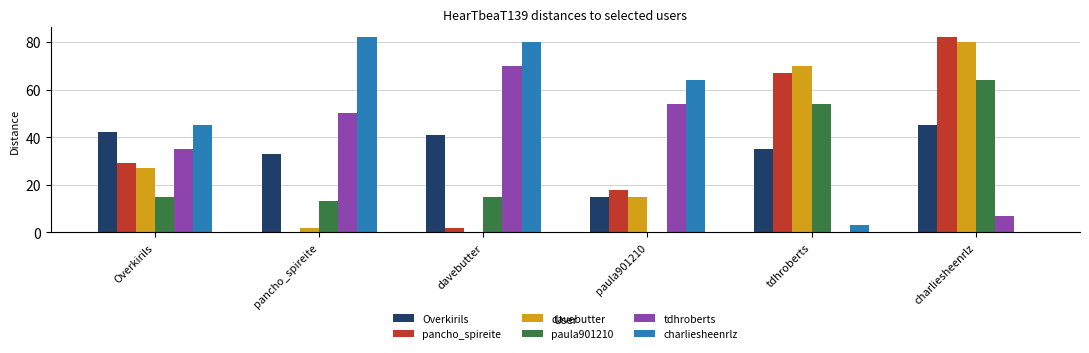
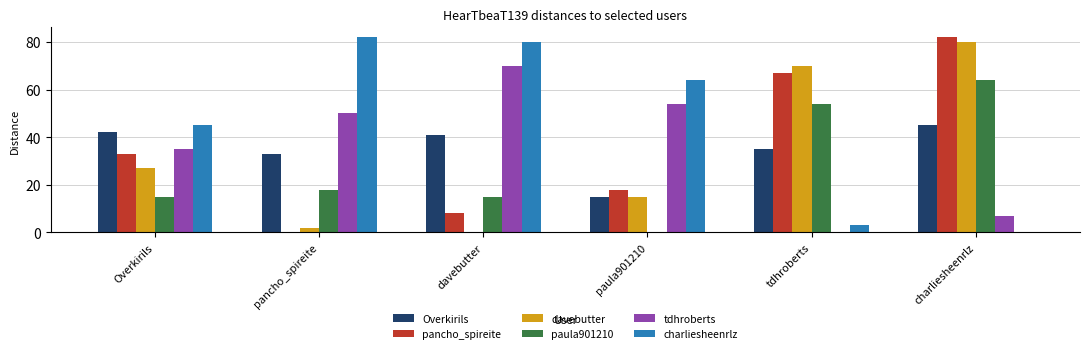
pancho_spireite, Overkirils: 29 -> 33
paula901210, pancho_spireite: 13 -> 18
pancho_spireite, davebutter: 2 -> 8
